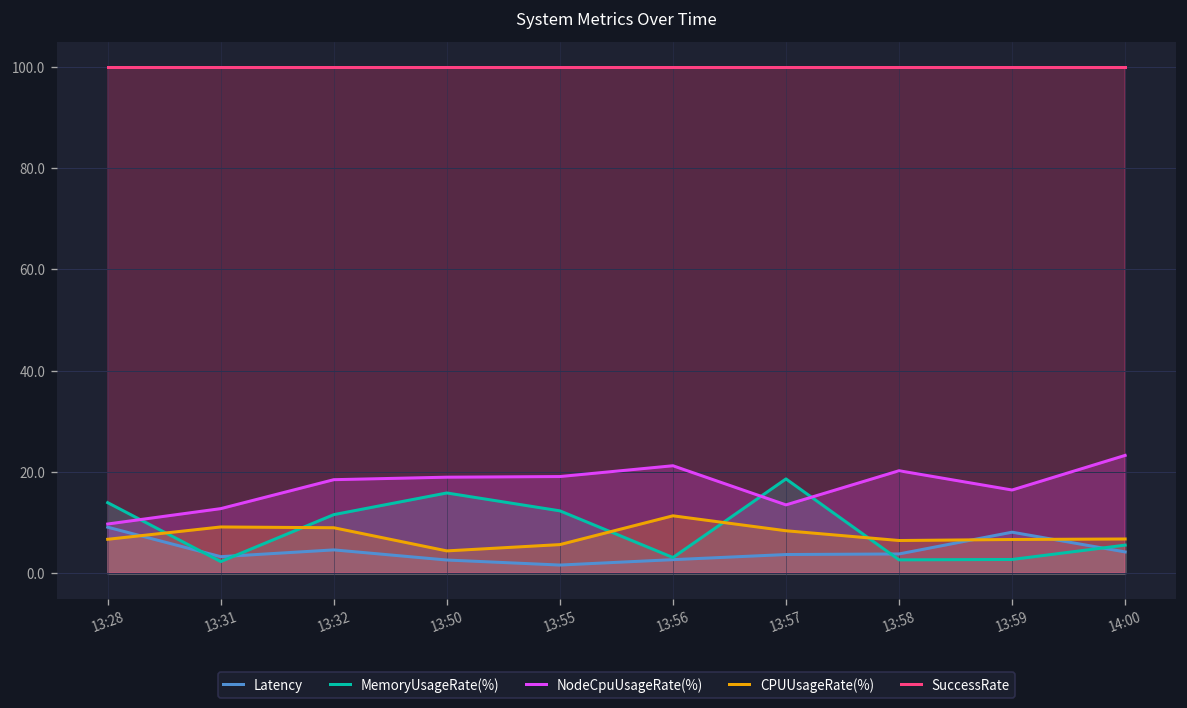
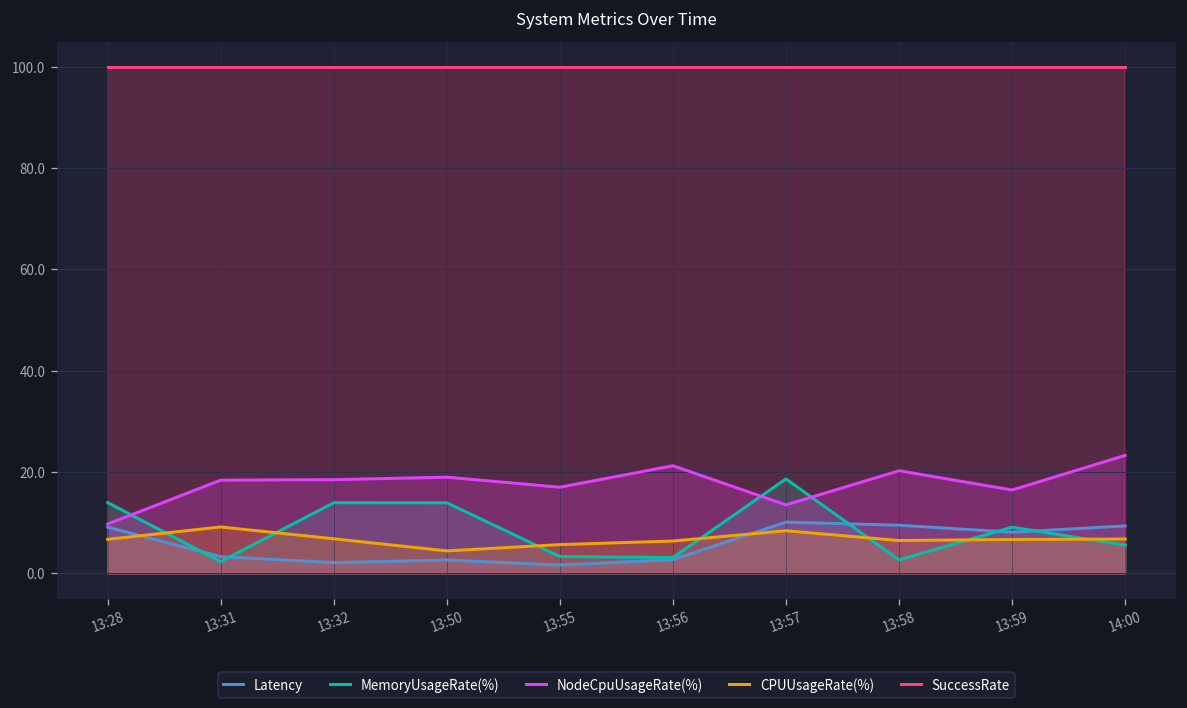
NodeCpuUsageRate(%), 13:31: 13 -> 18
Latency, 13:32: 5 -> 2
MemoryUsageRate(%), 13:32: 12 -> 14
CPUUsageRate(%), 13:32: 9 -> 7
MemoryUsageRate(%), 13:50: 16 -> 14
MemoryUsageRate(%), 13:55: 12 -> 3
NodeCpuUsageRate(%), 13:55: 19 -> 17
CPUUsageRate(%), 13:56: 11 -> 6
Latency, 13:57: 4 -> 10
Latency, 13:58: 4 -> 10
MemoryUsageRate(%), 13:59: 3 -> 9
Latency, 14:00: 4 -> 9
